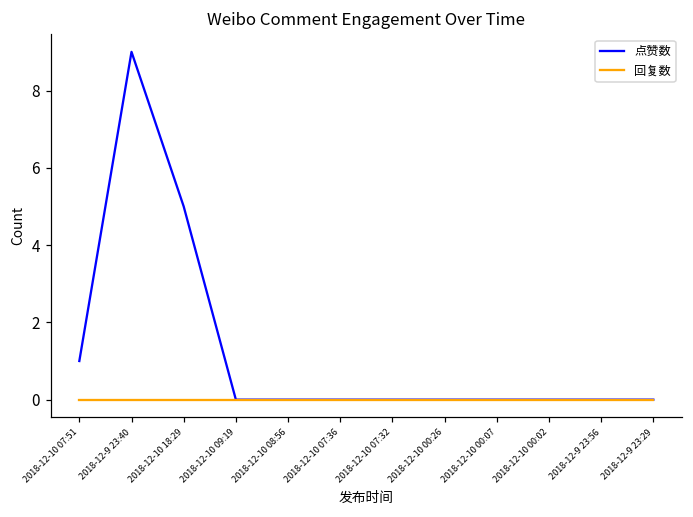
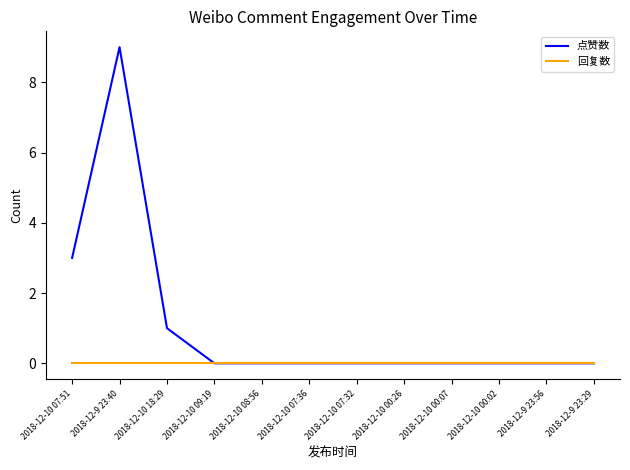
点赞数, 2018-12-10 07:51: 1 -> 3
点赞数, 2018-12-10 18:29: 5 -> 1
